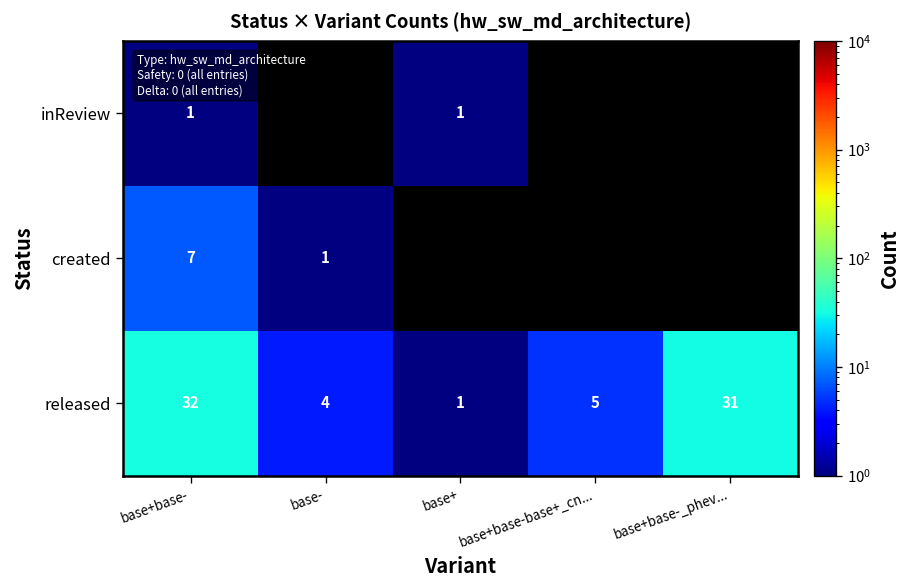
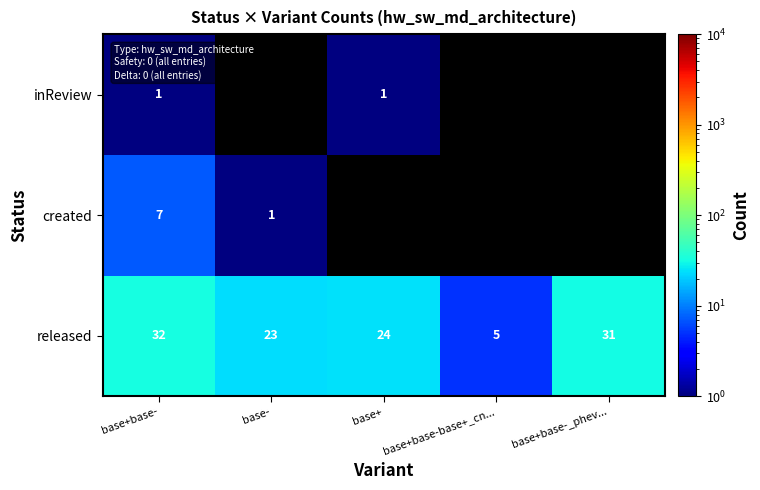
released, base-: 4 -> 23
released, base+: 1 -> 24
